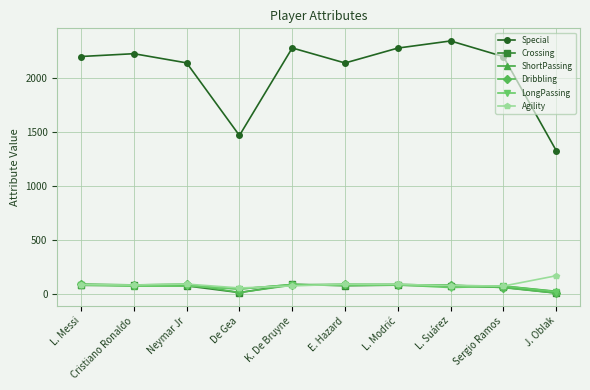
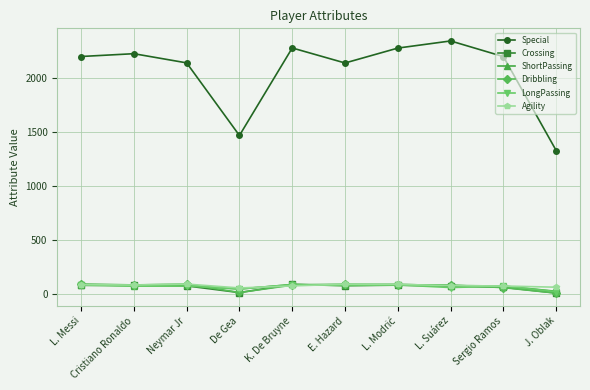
Agility, J. Oblak: 170 -> 70
